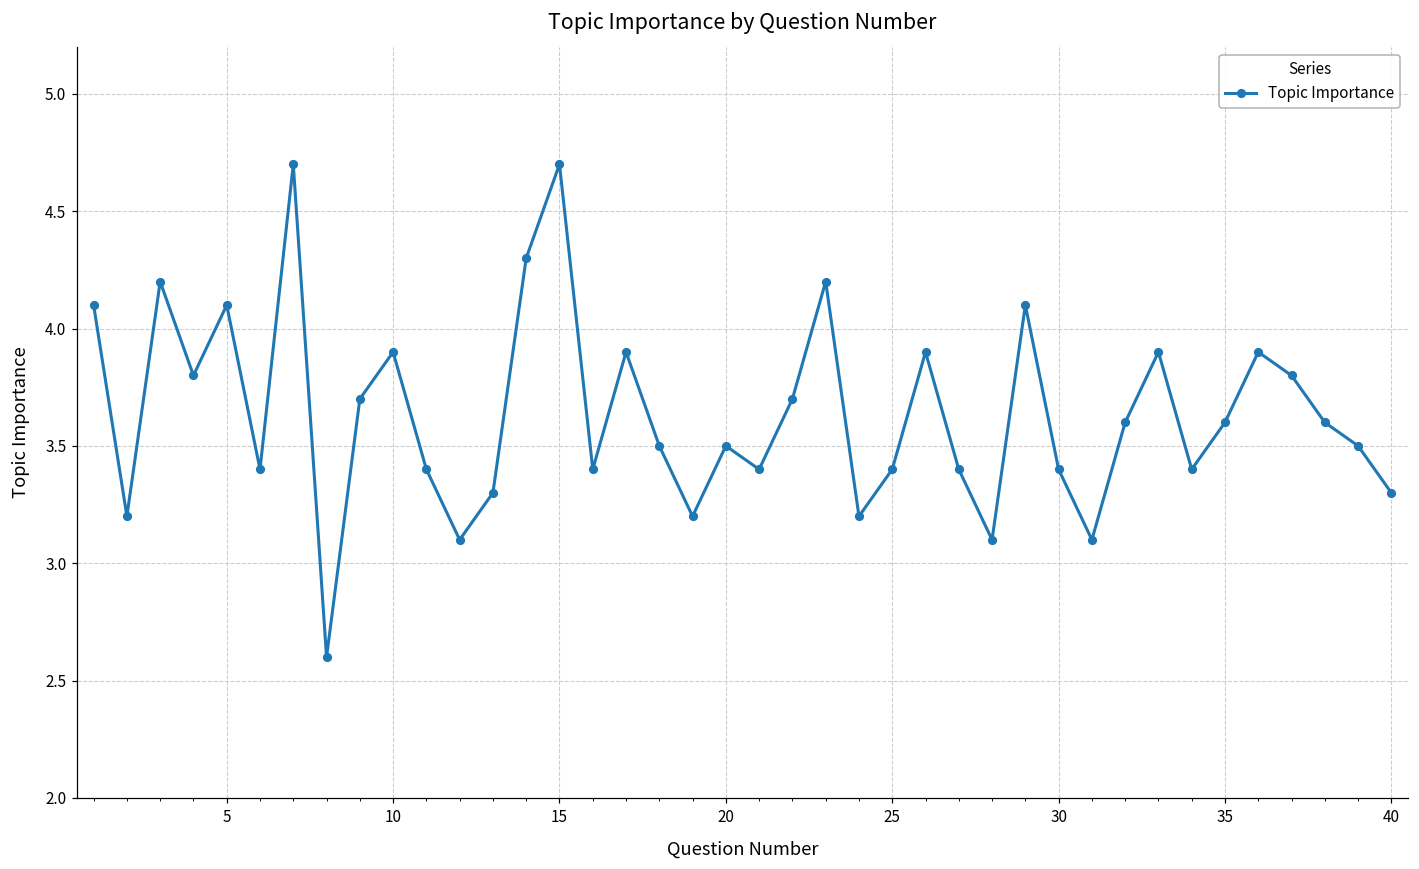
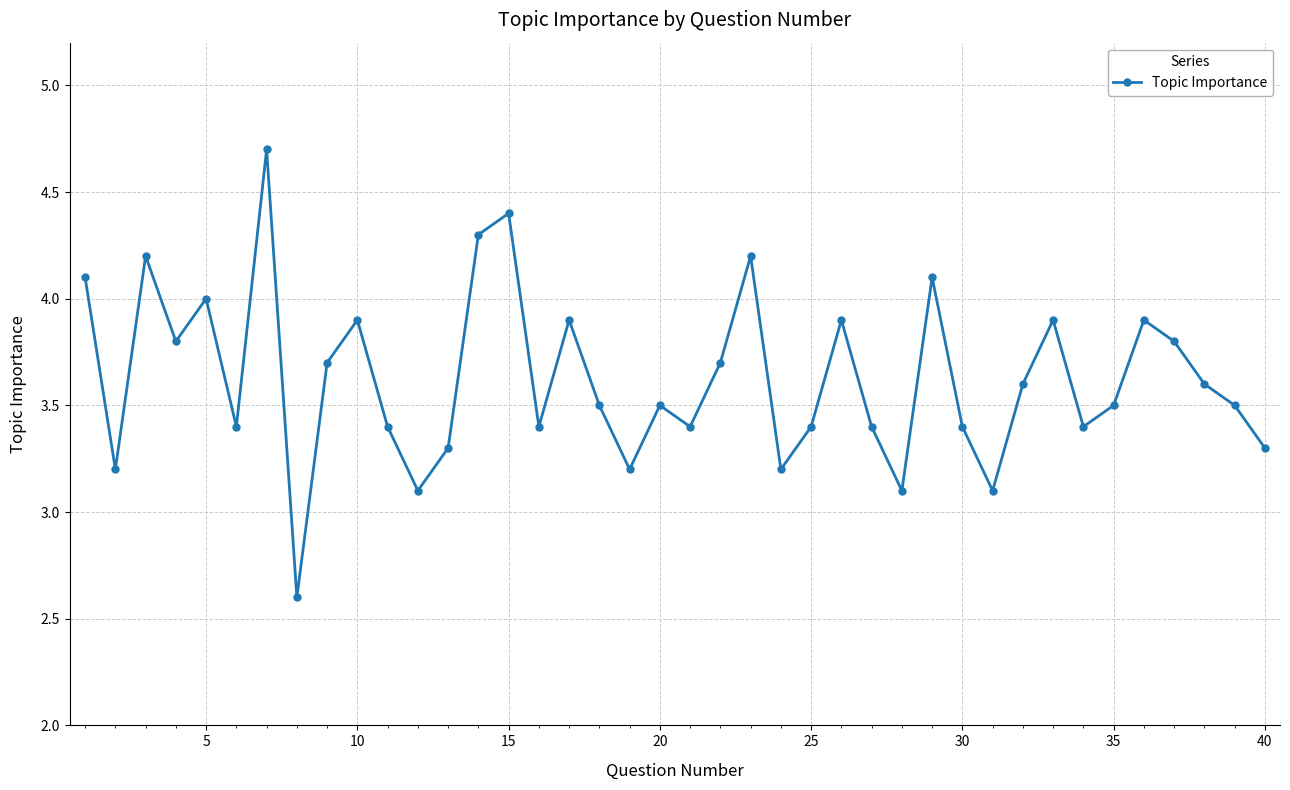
5: 4.1 -> 4.0
15: 4.7 -> 4.4
35: 3.6 -> 3.5
